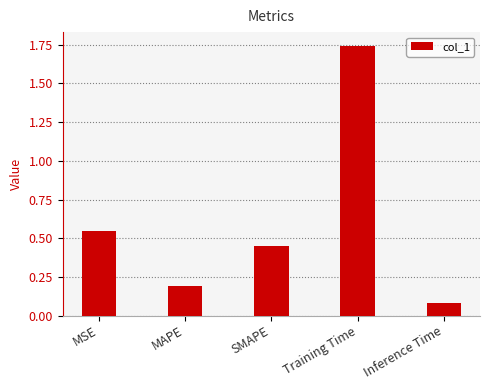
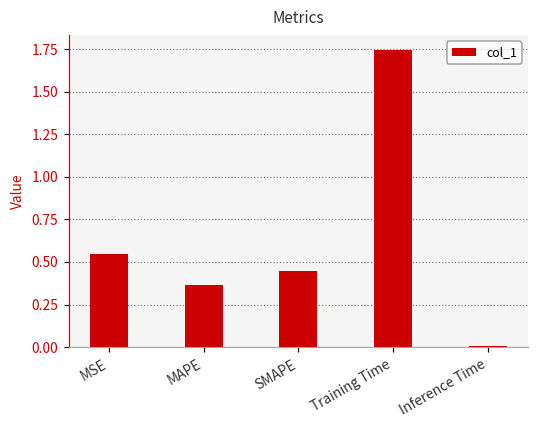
MAPE: 0.19 -> 0.37
Inference Time: 0.08 -> 0.01
